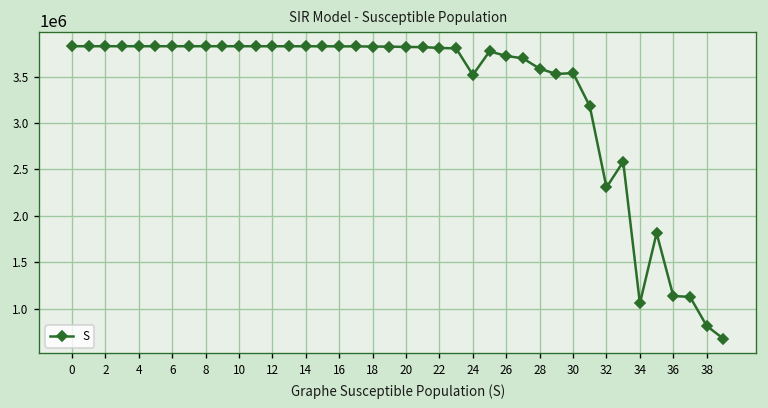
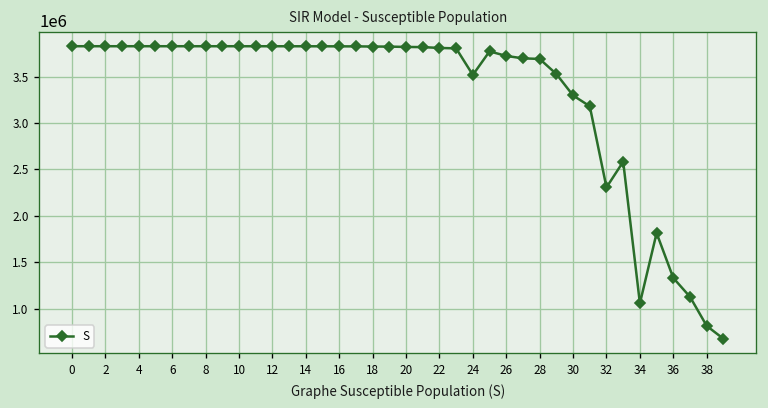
28: 3600000 -> 3700000
30: 3500000 -> 3300000
36: 1100000 -> 1300000
